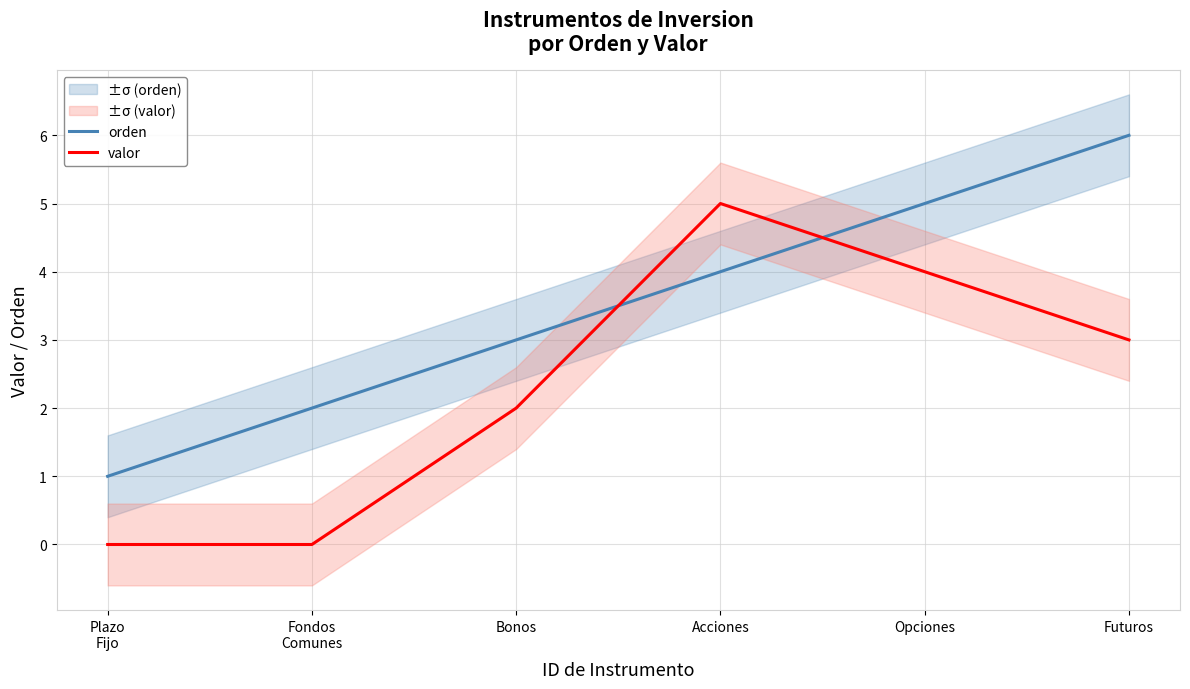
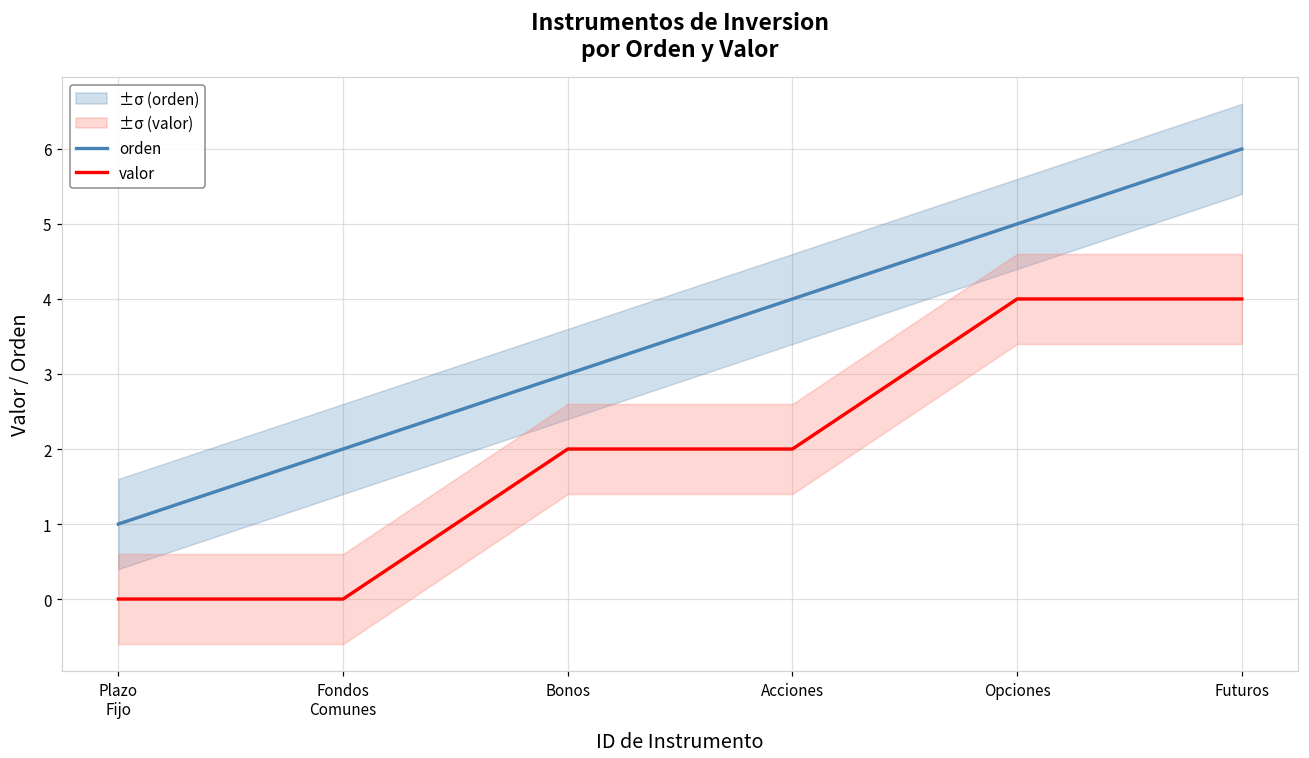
valor, Acciones: 5 -> 2
valor, Futuros: 3 -> 4
